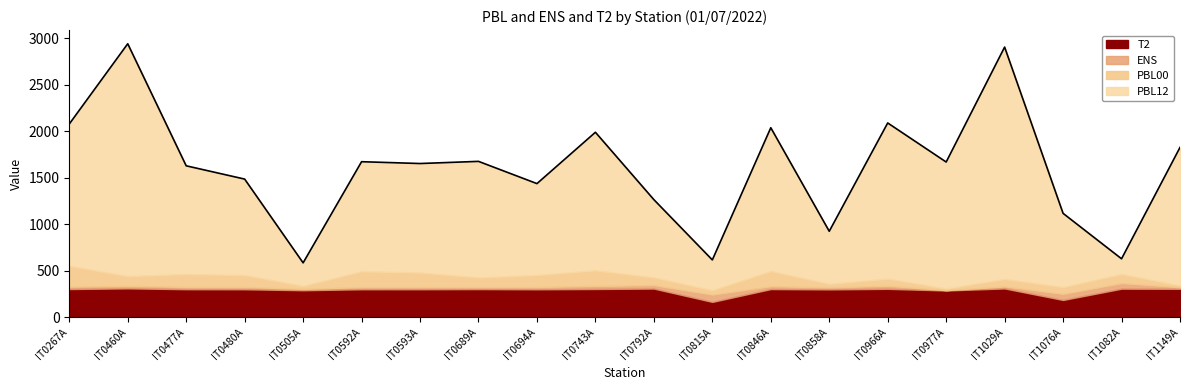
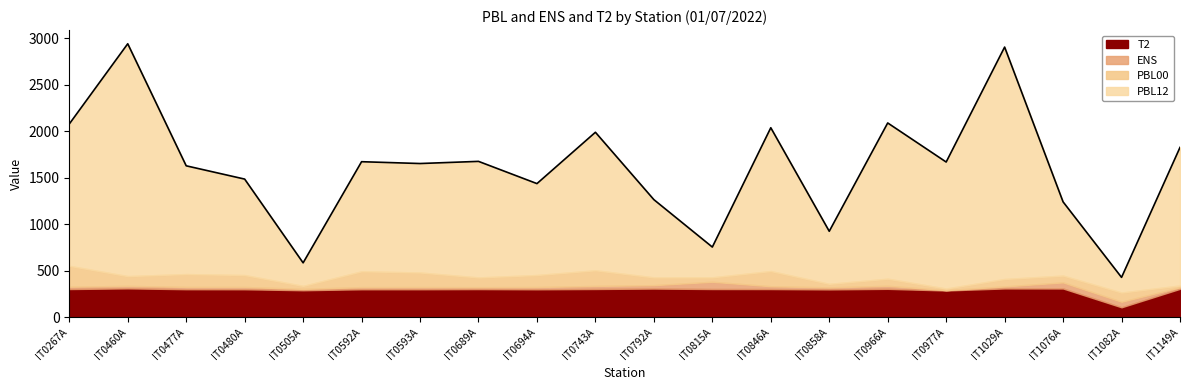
T2, IT0815A: 200 -> 300
T2, IT1076A: 200 -> 300
T2, IT1082A: 300 -> 100
